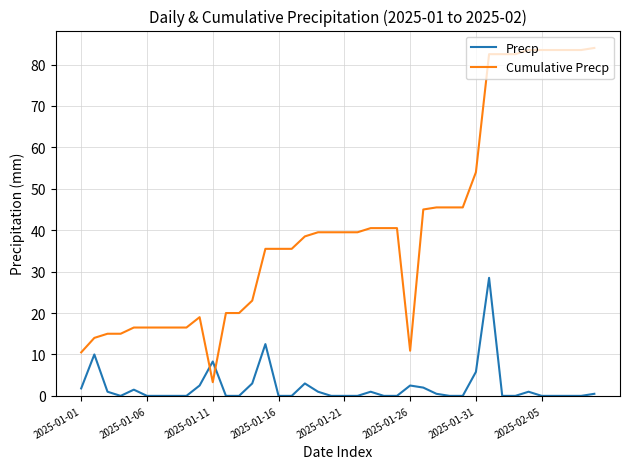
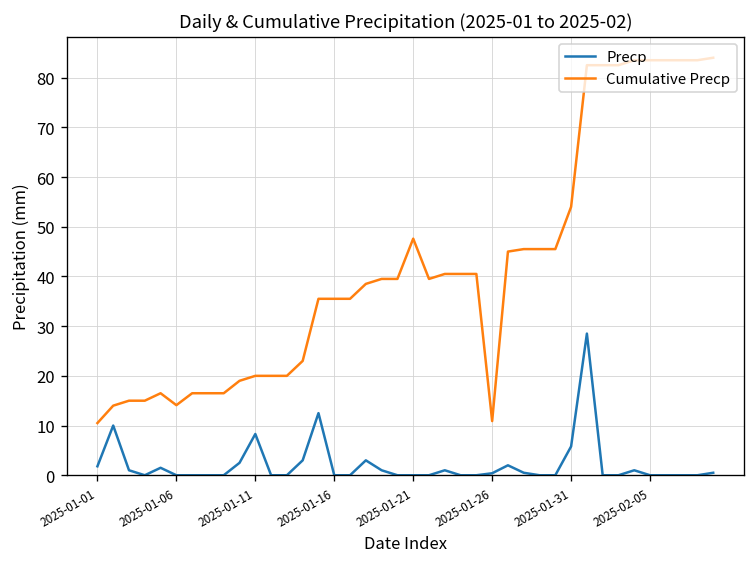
Cumulative Precp, 2025-01-06: 17 -> 14
Cumulative Precp, 2025-01-11: 3 -> 20
Cumulative Precp, 2025-01-21: 40 -> 48
Precp, 2025-01-26: 3 -> 0
